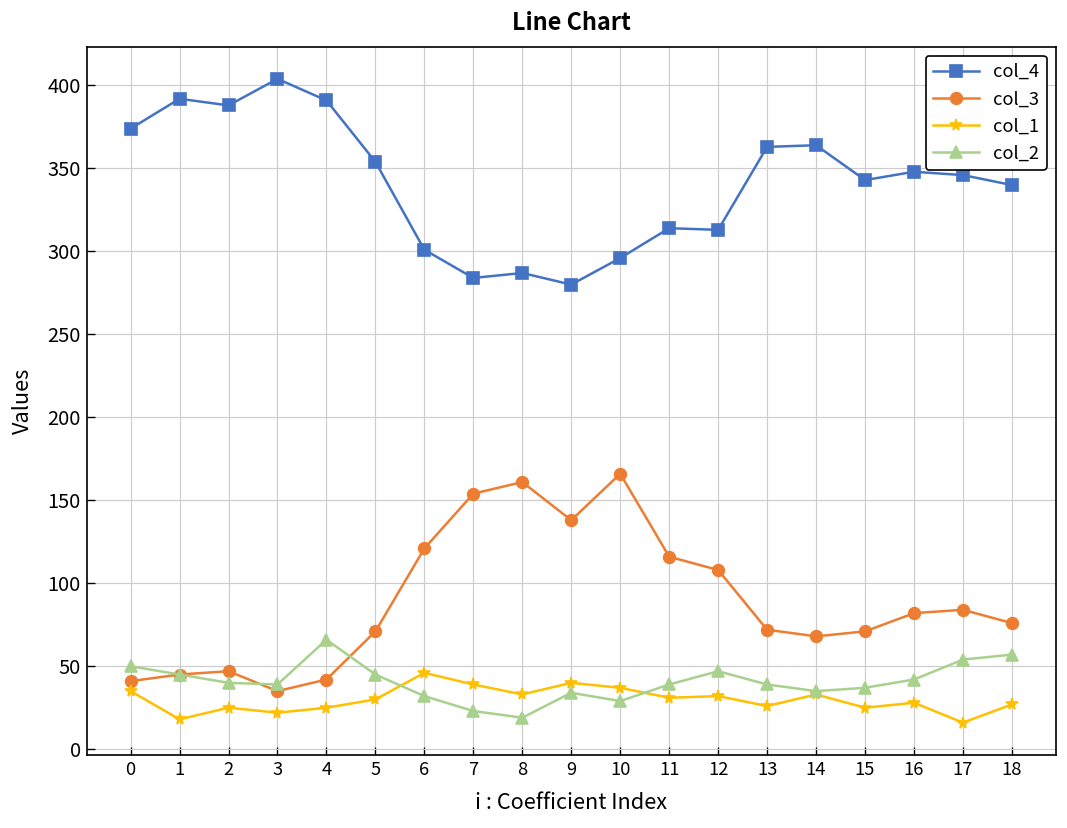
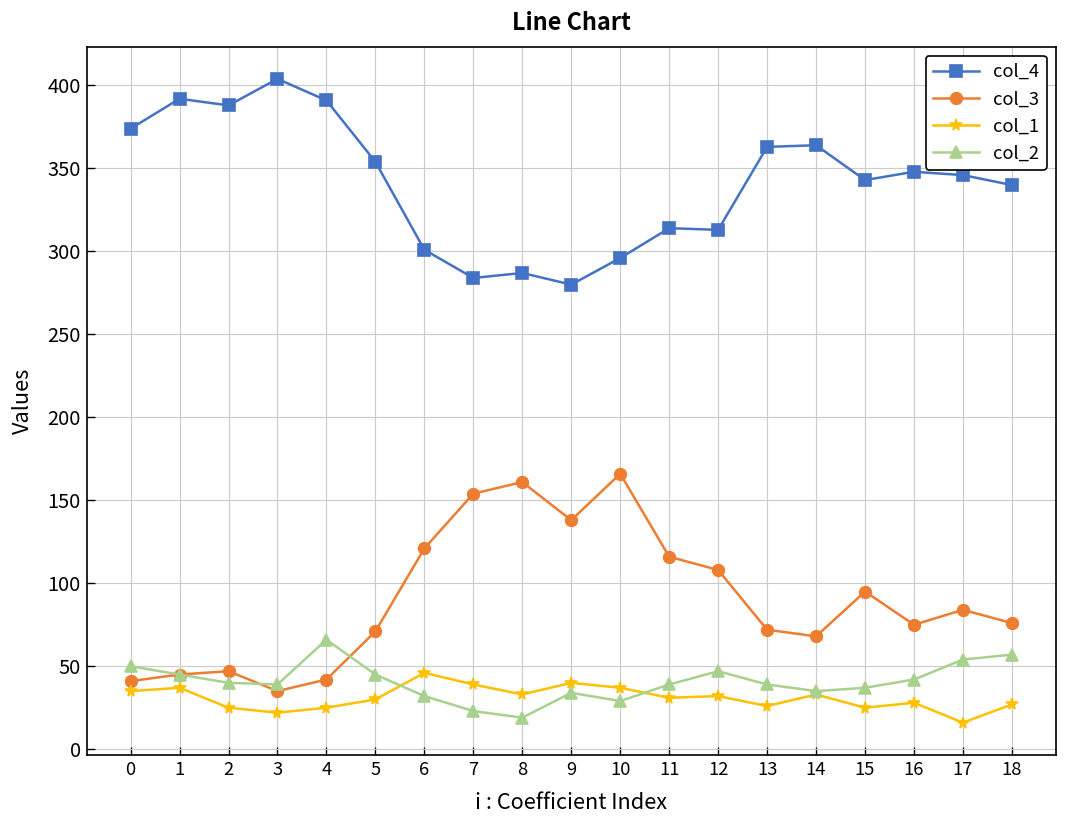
col_1, 1: 18 -> 37
col_3, 15: 71 -> 95
col_3, 16: 82 -> 75
